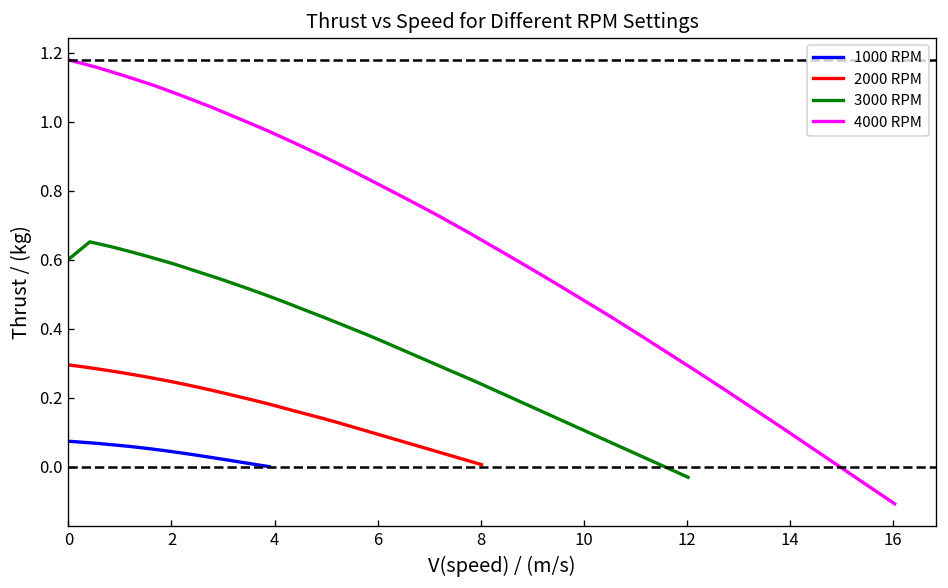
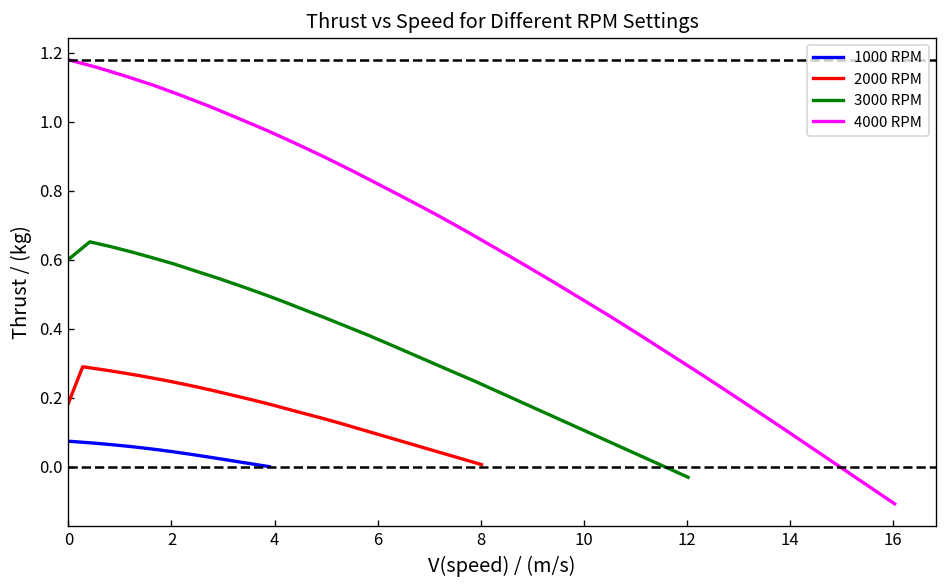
2000 RPM, 0: 0.30 -> 0.18
